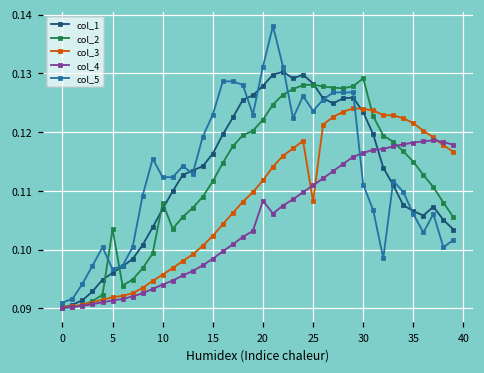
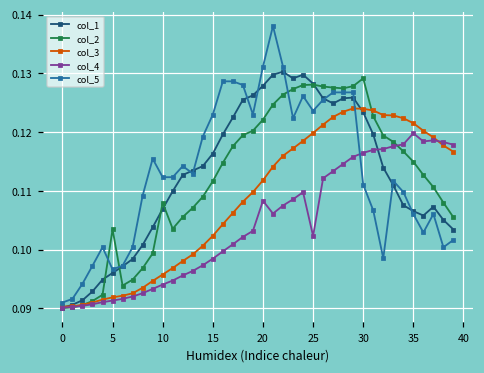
col_3, 25: 0.108 -> 0.120
col_4, 25: 0.111 -> 0.102
col_4, 35: 0.118 -> 0.120
